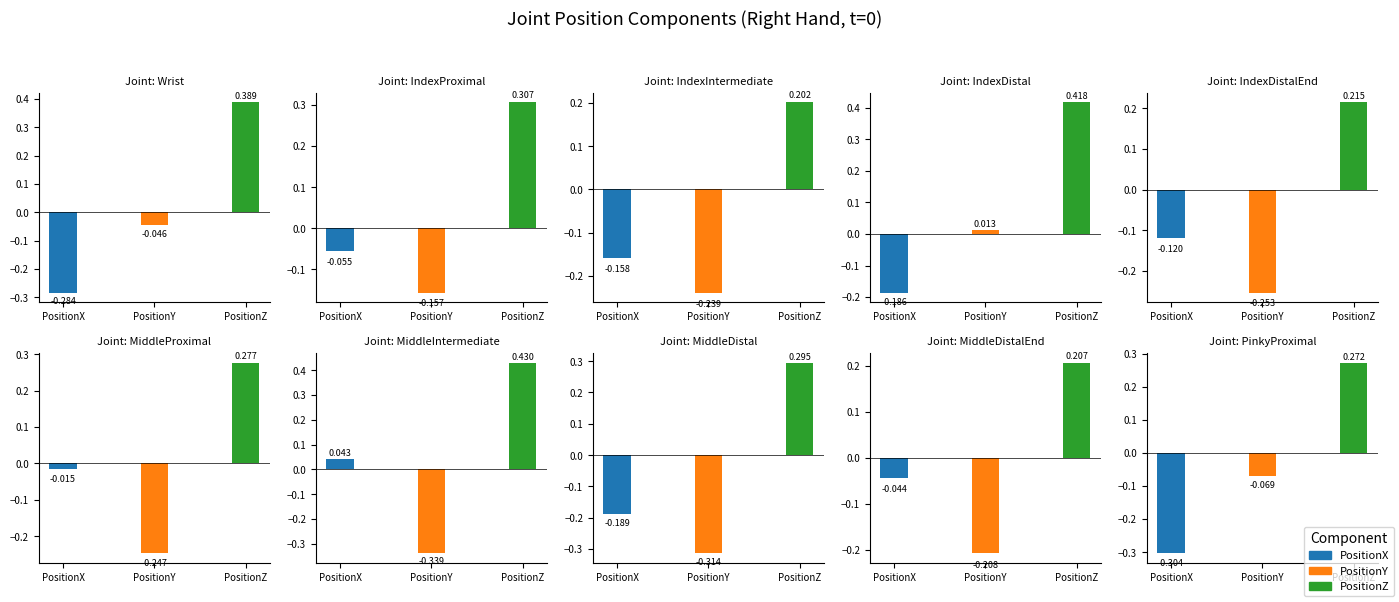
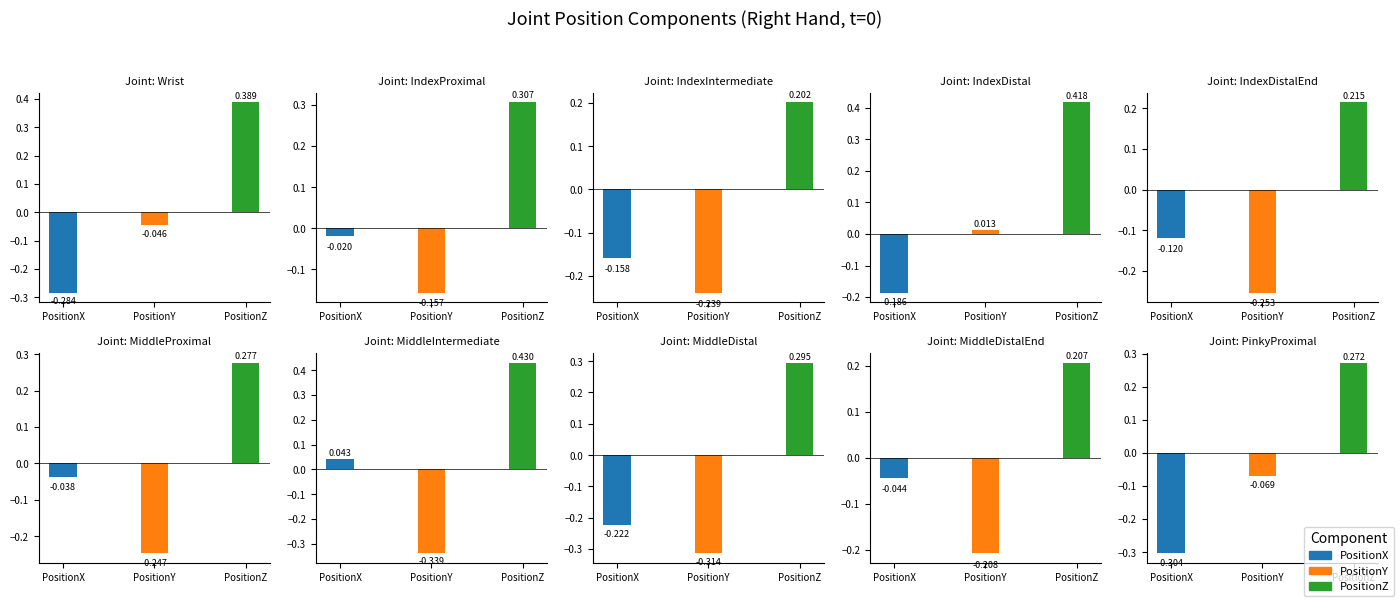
Joint: IndexProximal, PositionX: -0.055 -> -0.020
Joint: MiddleProximal, PositionX: -0.015 -> -0.038
Joint: MiddleDistal, PositionX: -0.189 -> -0.222
